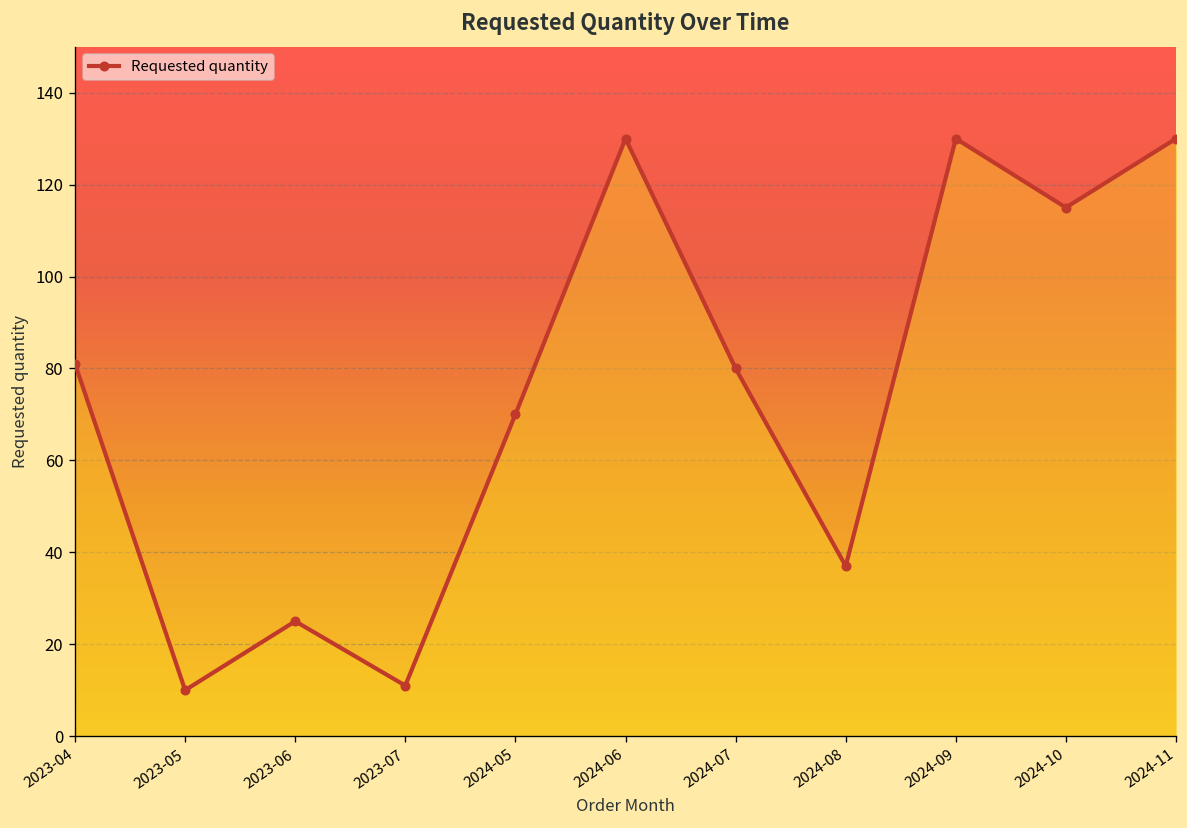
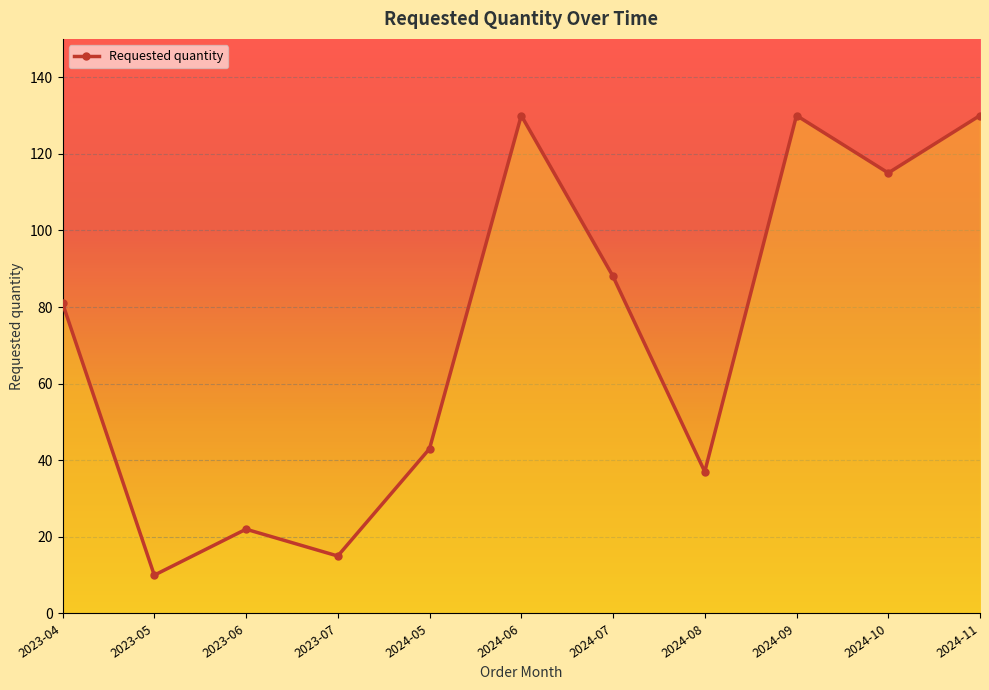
2023-06: 25 -> 22
2023-07: 11 -> 15
2024-05: 70 -> 43
2024-07: 80 -> 88
